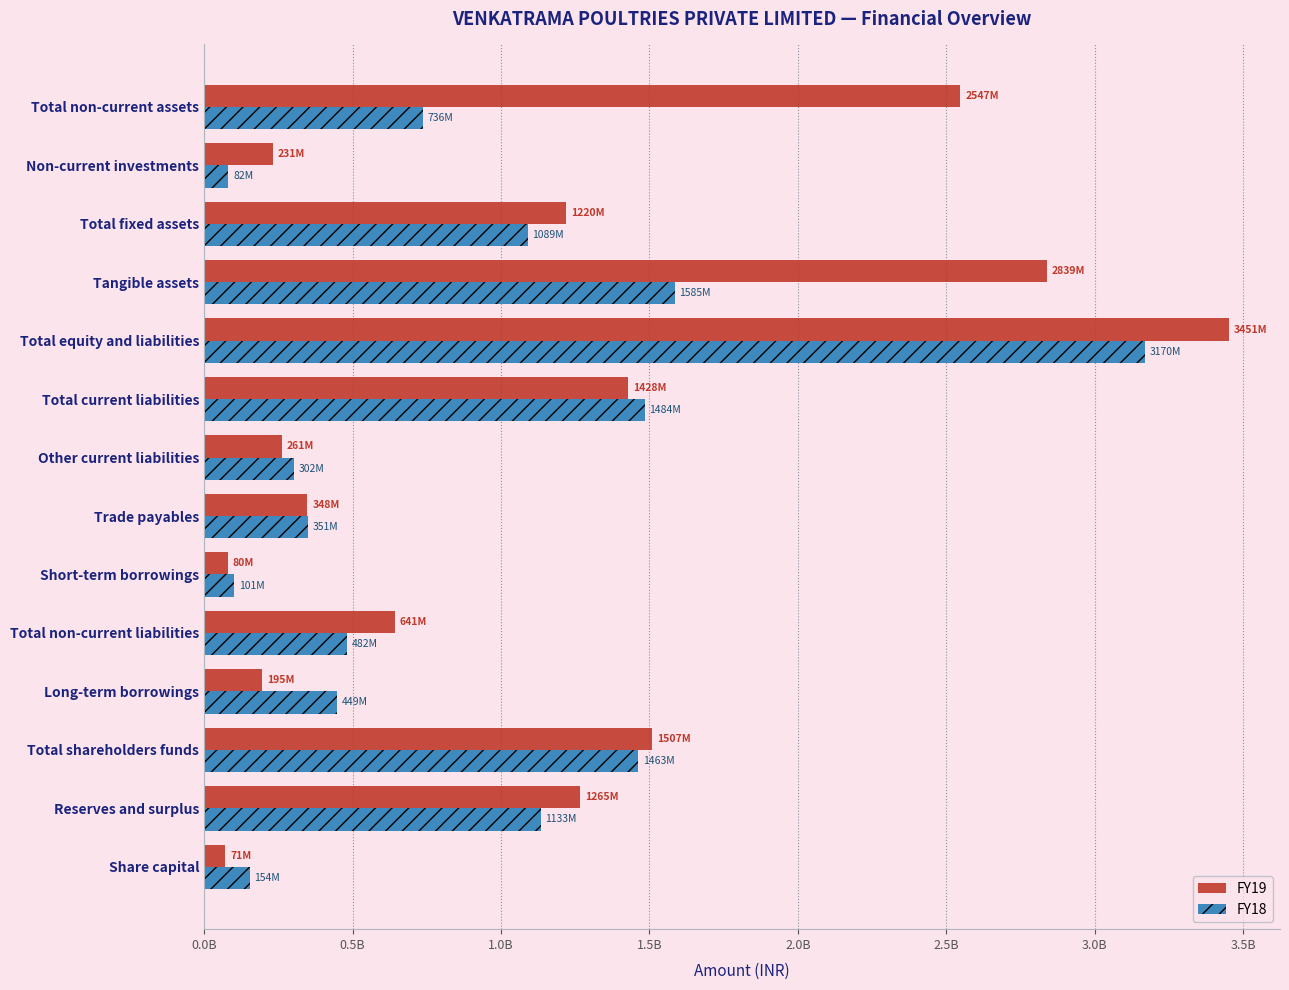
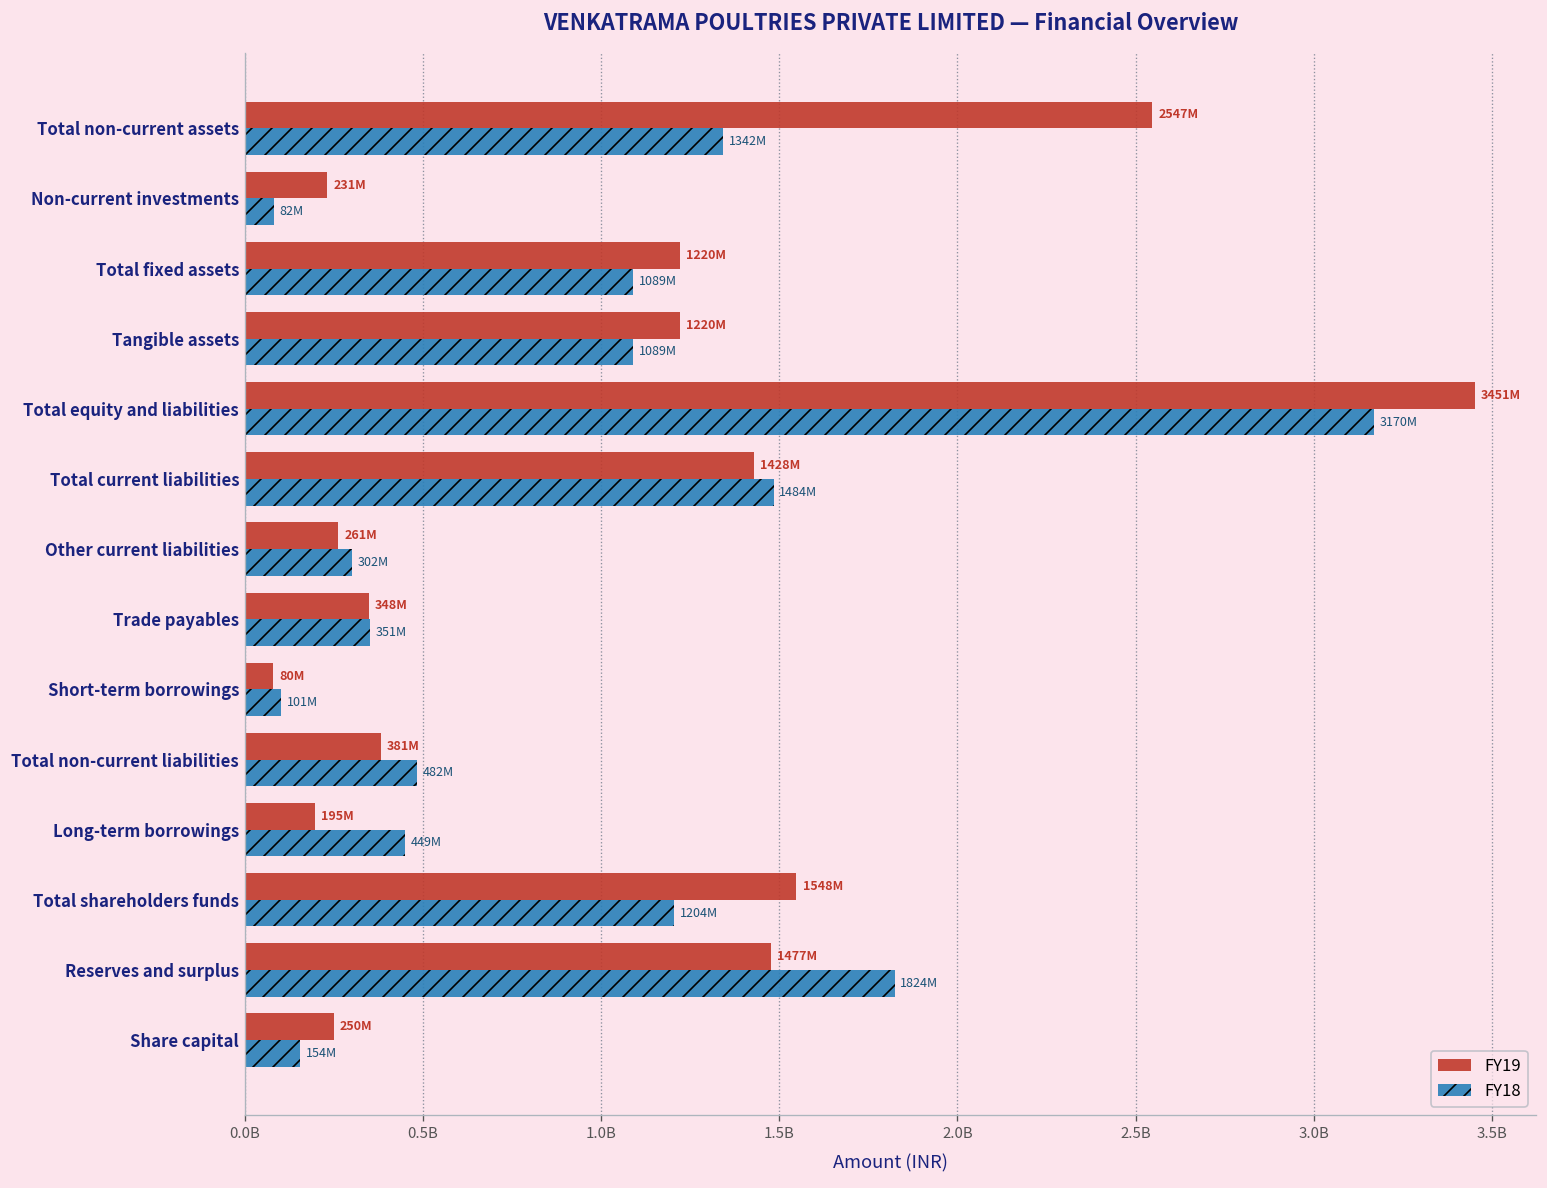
FY18, Total non-current assets: 736M -> 1342M
FY19, Tangible assets: 2839M -> 1220M
FY18, Tangible assets: 1585M -> 1089M
FY19, Total non-current liabilities: 641M -> 381M
FY19, Total shareholders funds: 1507M -> 1548M
FY18, Total shareholders funds: 1463M -> 1204M
FY19, Reserves and surplus: 1265M -> 1477M
FY18, Reserves and surplus: 1133M -> 1824M
FY19, Share capital: 71M -> 250M
